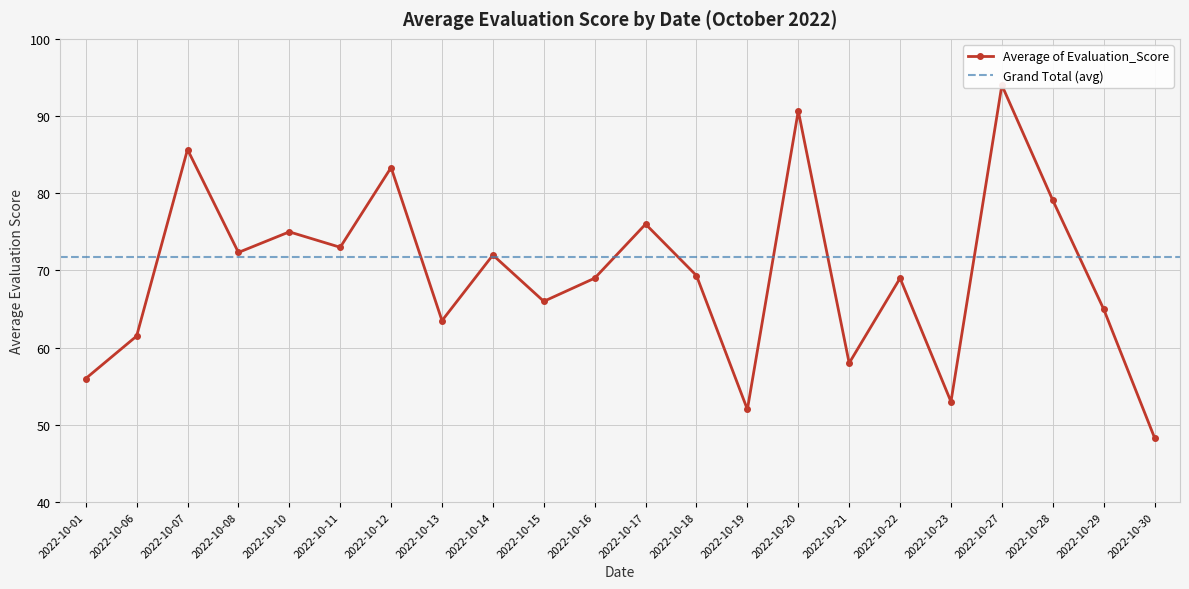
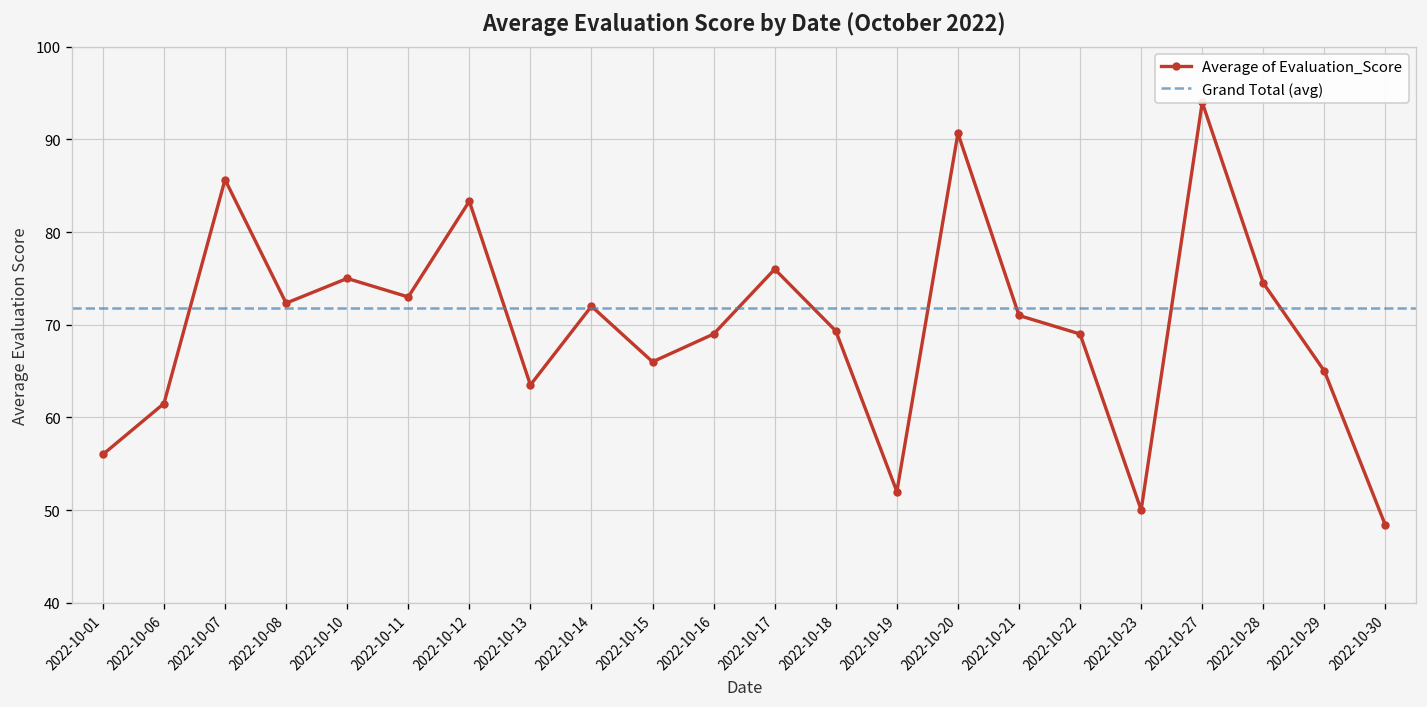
2022-10-21: 58 -> 71
2022-10-23: 53 -> 50
2022-10-28: 79 -> 75
